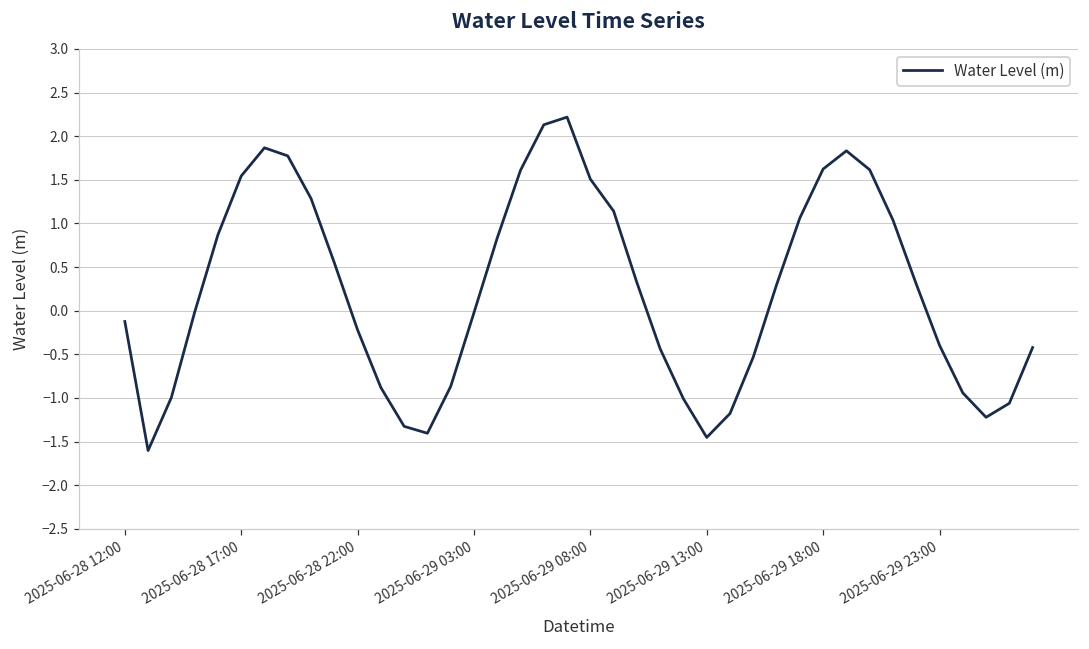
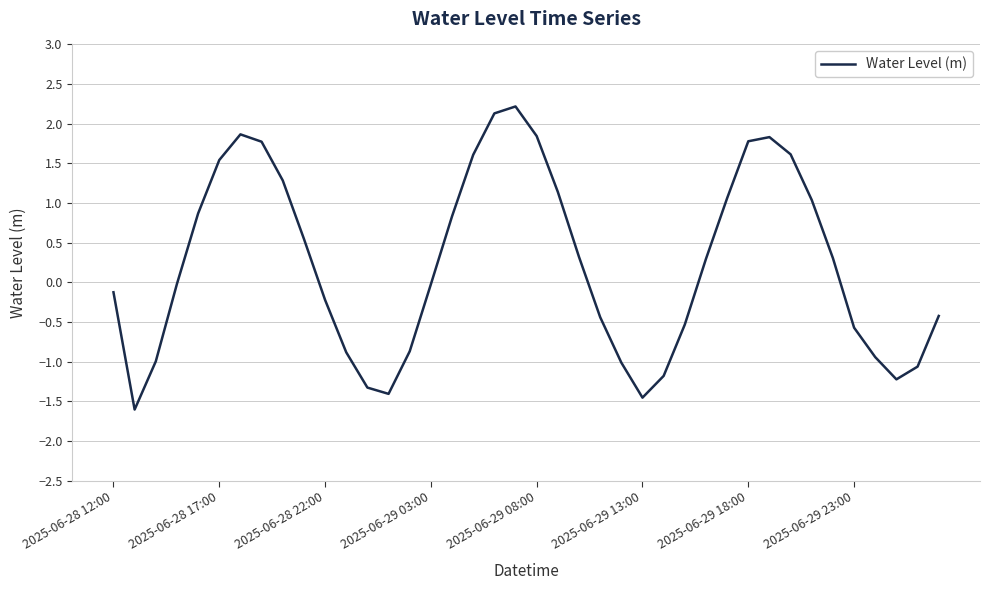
2025-06-29 08:00: 1.5 -> 1.8
2025-06-29 18:00: 1.6 -> 1.8
2025-06-29 23:00: -0.4 -> -0.6
